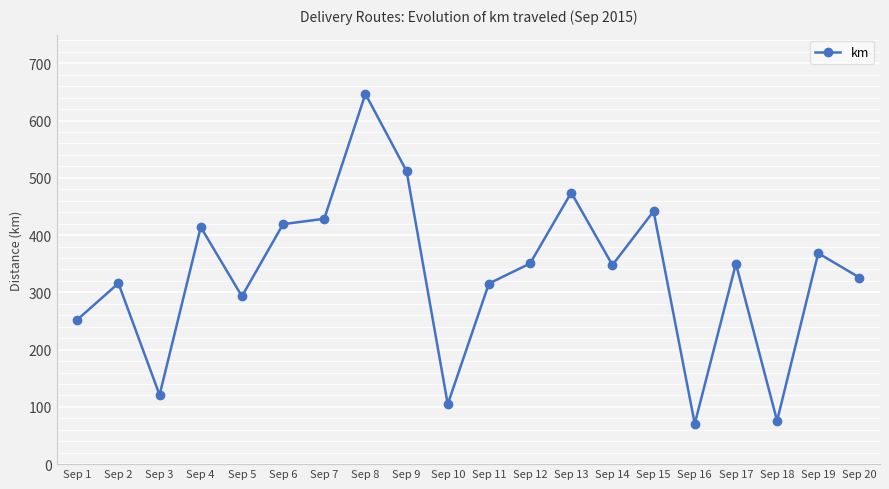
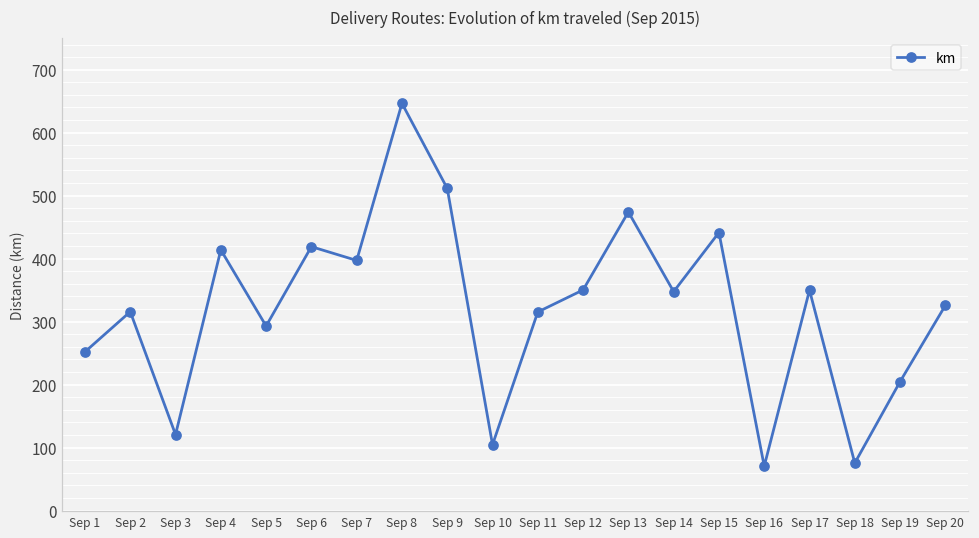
Sep 7: 430 -> 400
Sep 19: 370 -> 200
